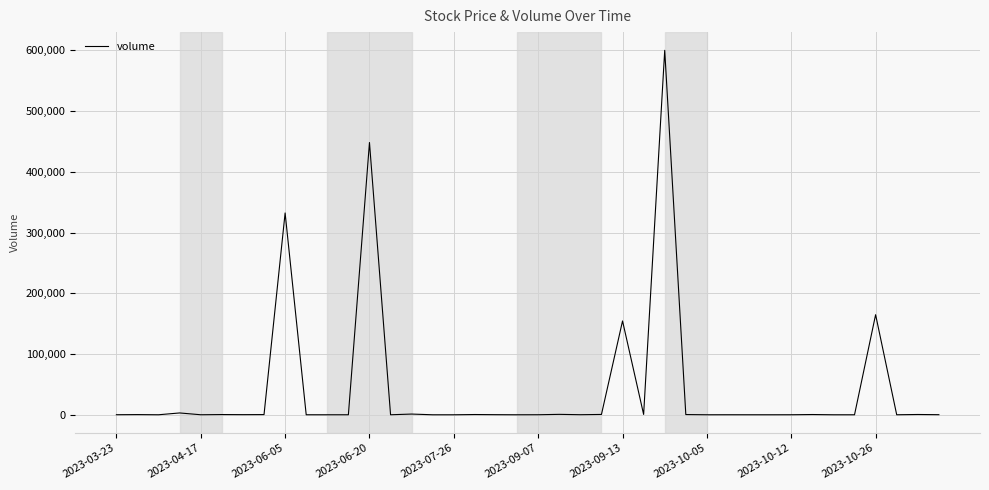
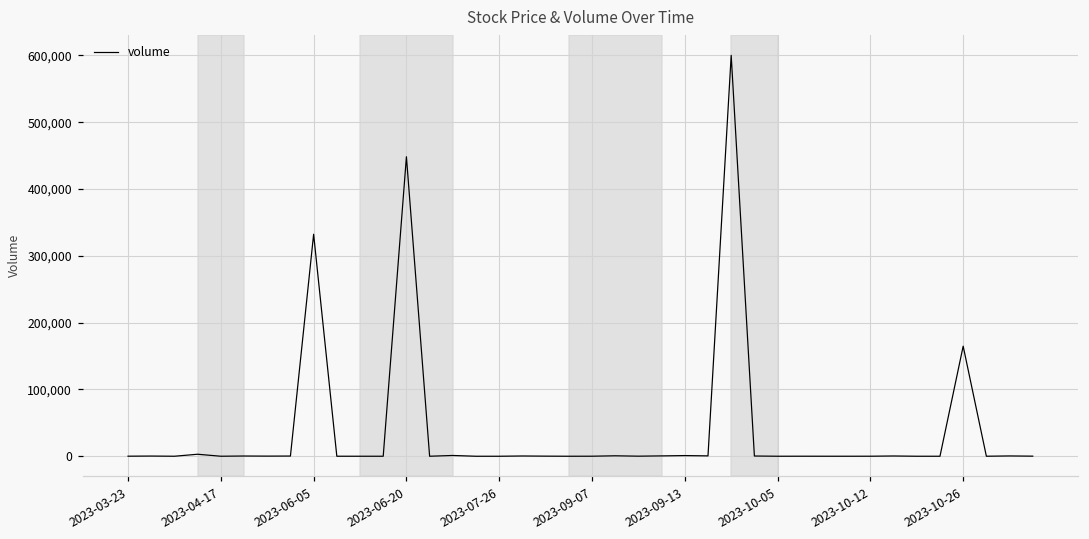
2023-09-13: 150,000 -> 0
